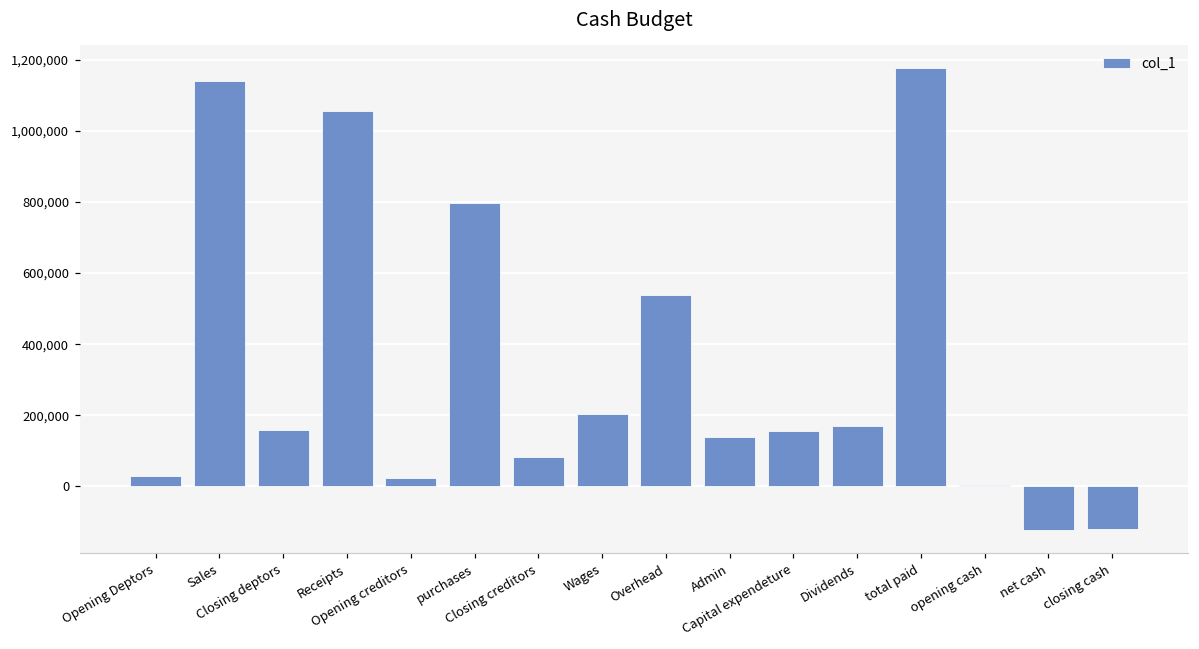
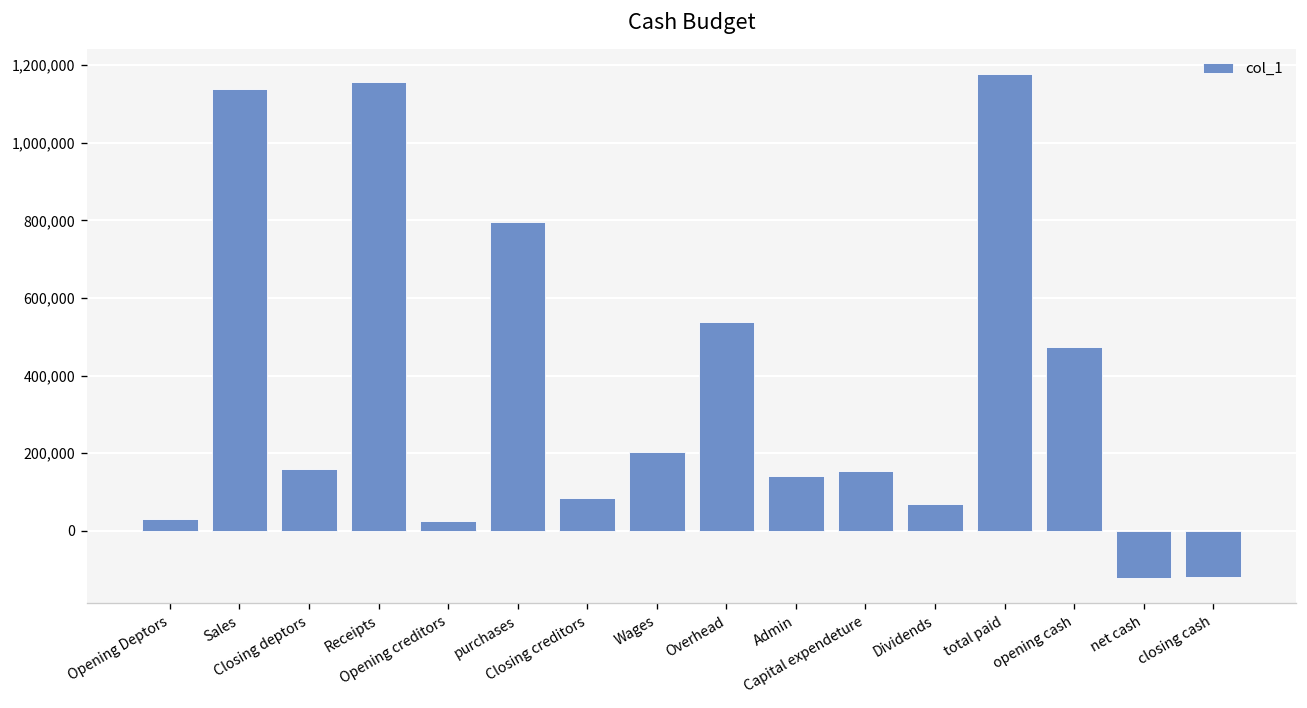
Receipts: 1,060,000 -> 1,160,000
Dividends: 170,000 -> 70,000
opening cash: 0 -> 470,000
